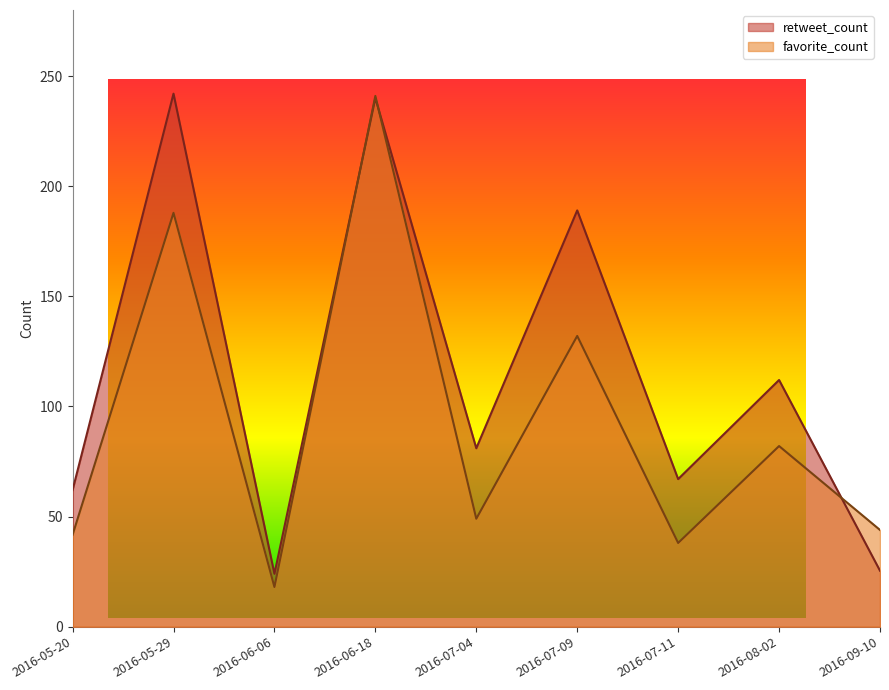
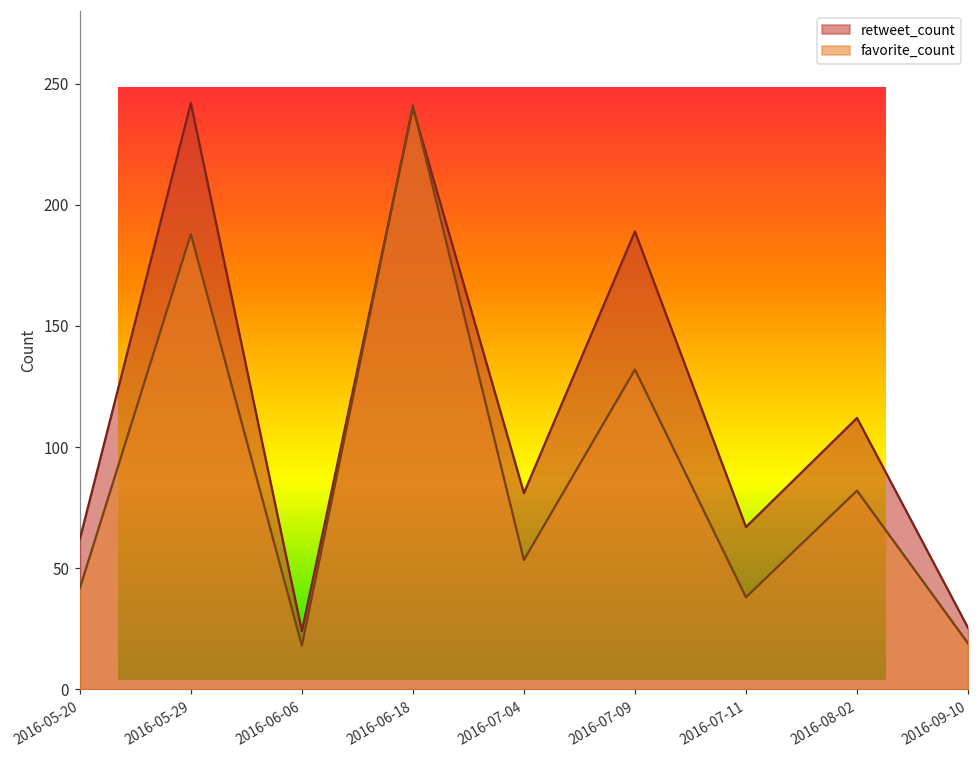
favorite_count, 2016-07-04: 49 -> 53
favorite_count, 2016-09-10: 44 -> 19
